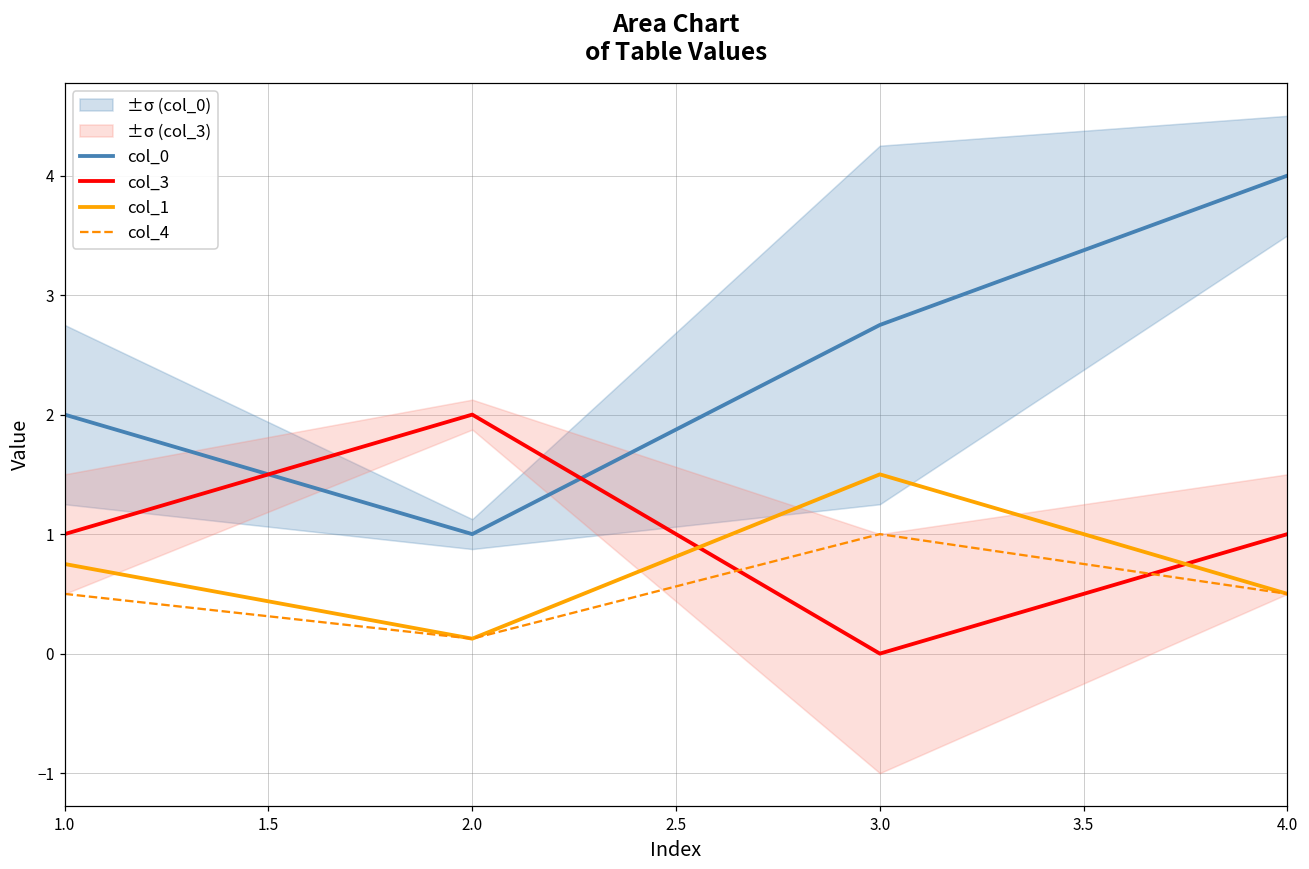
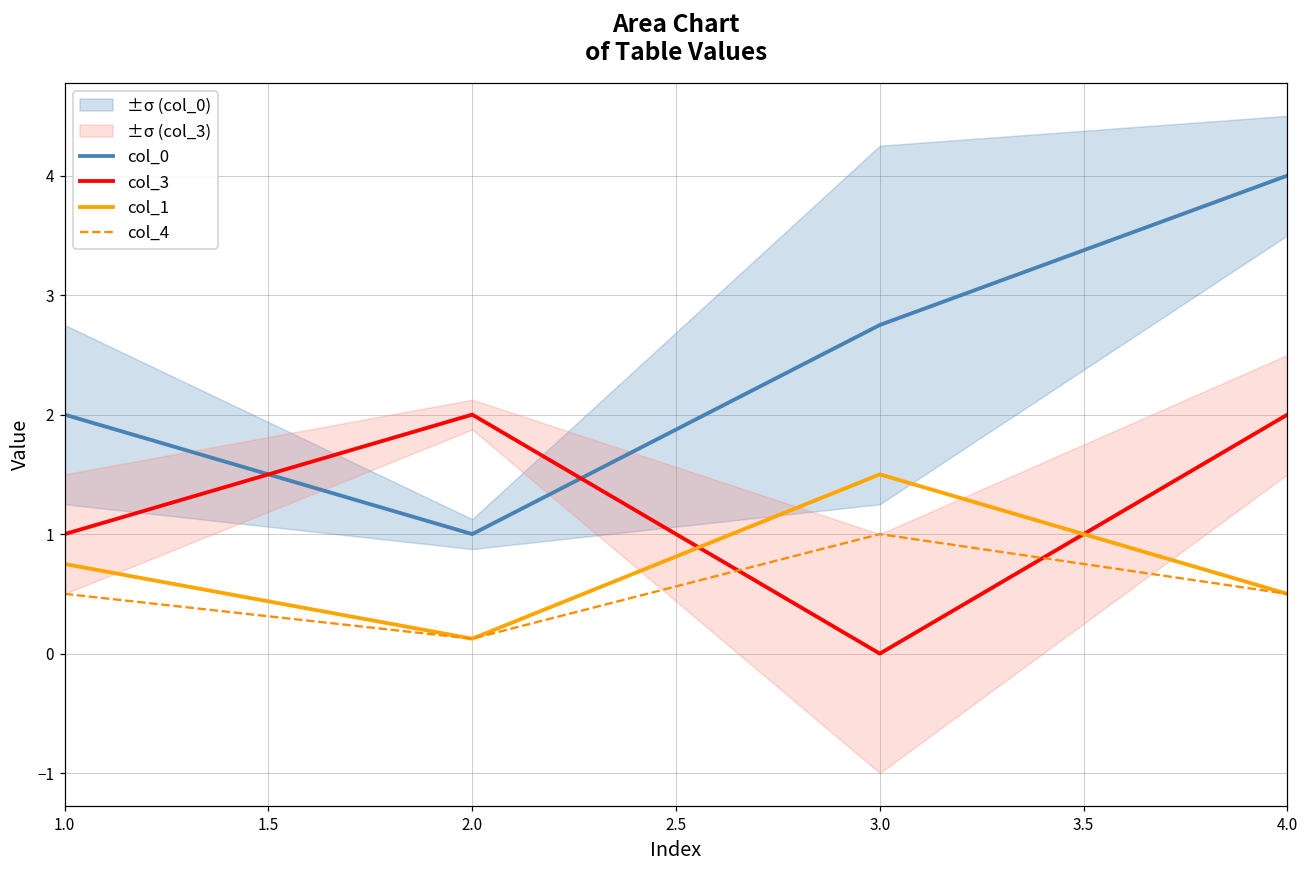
col_3, 4.0: 1 -> 2
